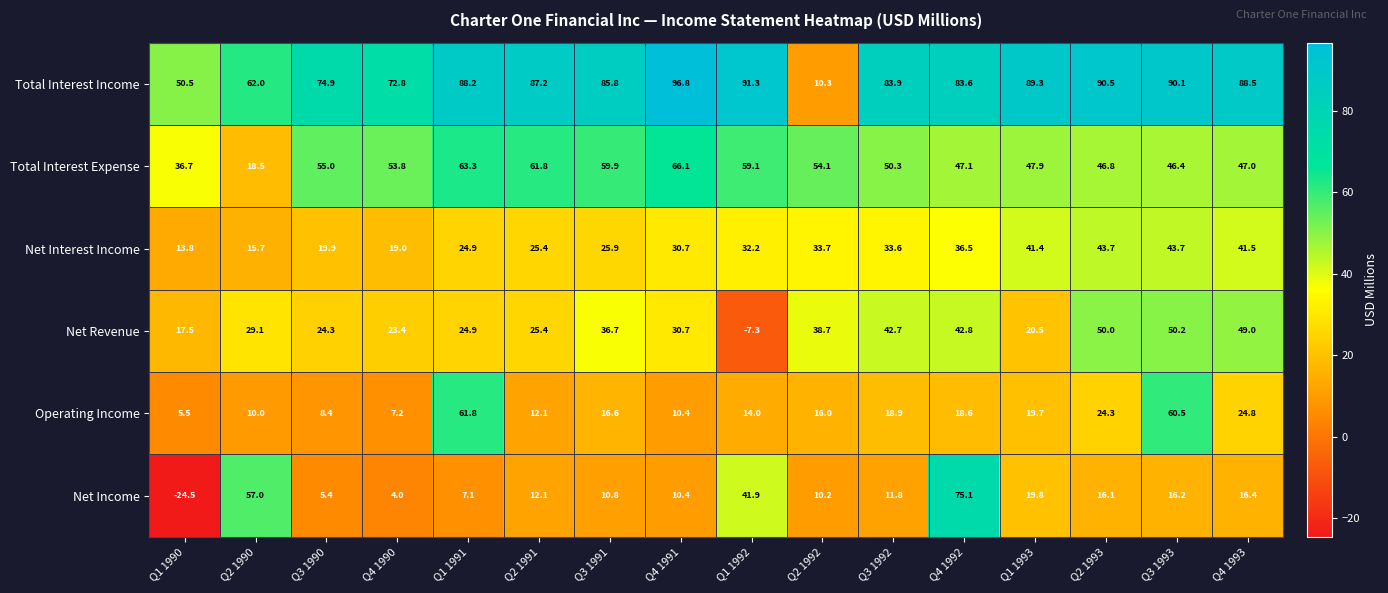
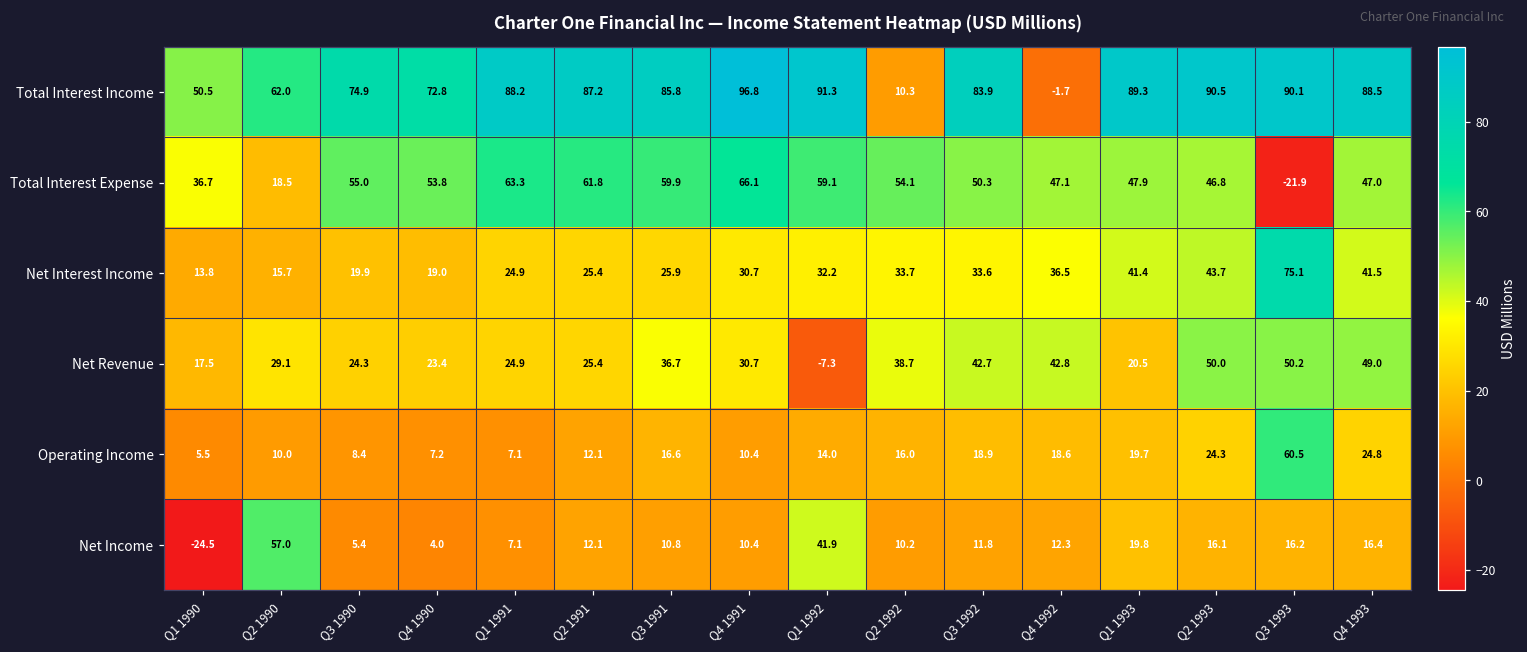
Total Interest Income, Q4 1992: 83.6 -> -1.7
Total Interest Expense, Q3 1993: 46.4 -> -21.9
Net Interest Income, Q3 1993: 43.7 -> 75.1
Operating Income, Q1 1991: 61.8 -> 7.1
Net Income, Q4 1992: 75.1 -> 12.3
